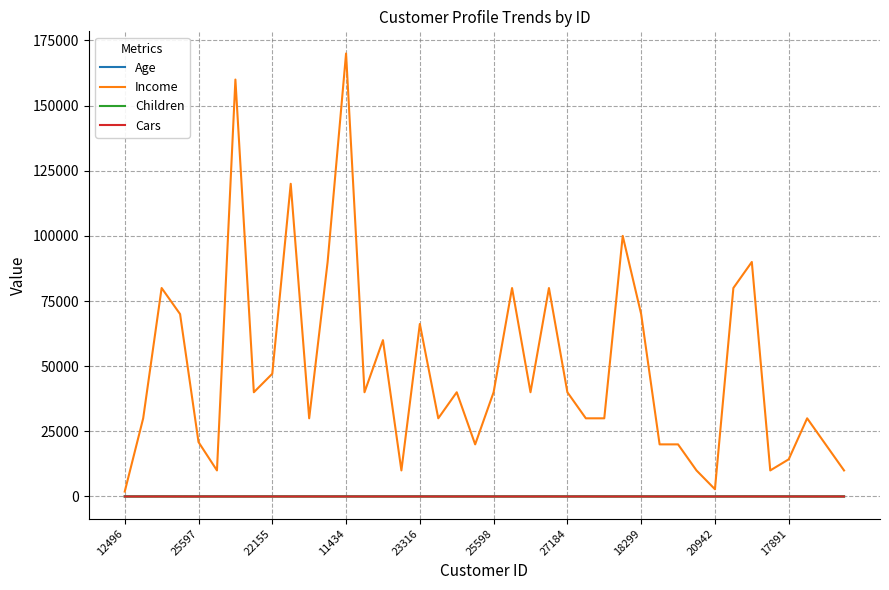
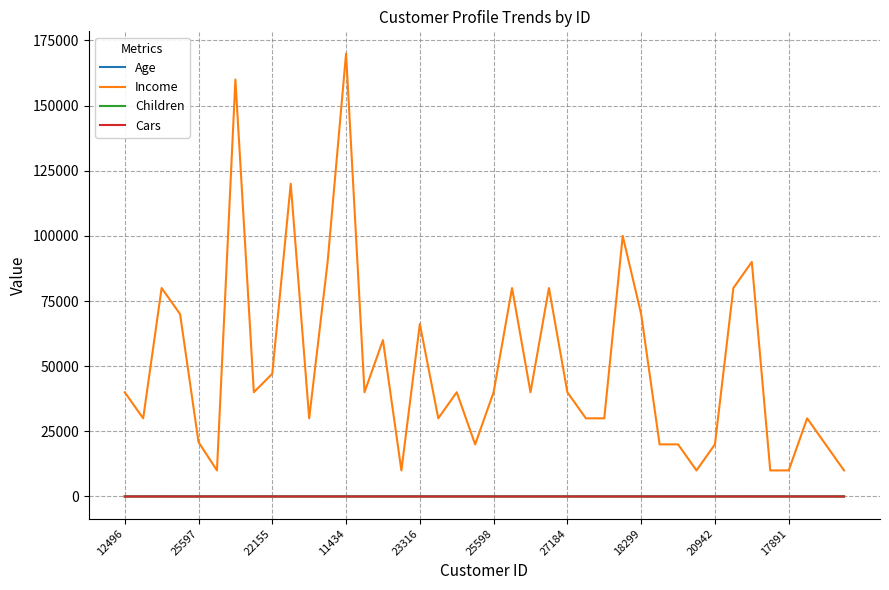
Income, 12496: 2000 -> 40000
Income, 20942: 3000 -> 20000
Income, 17891: 14000 -> 10000
